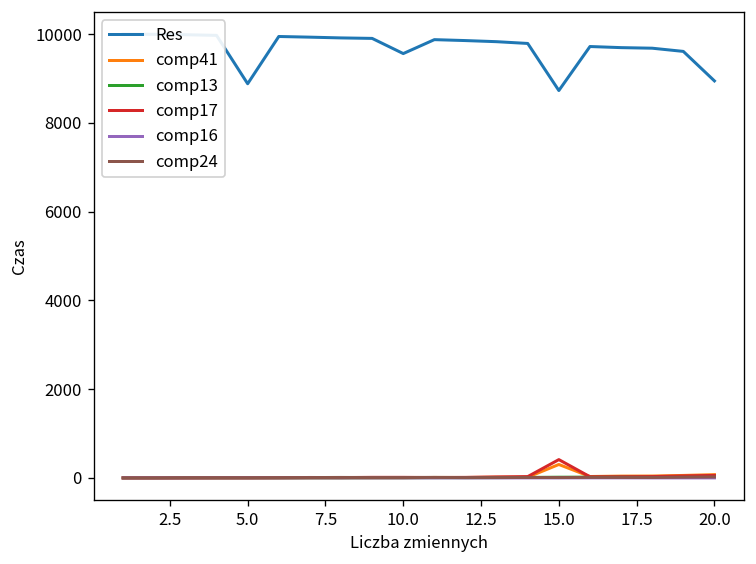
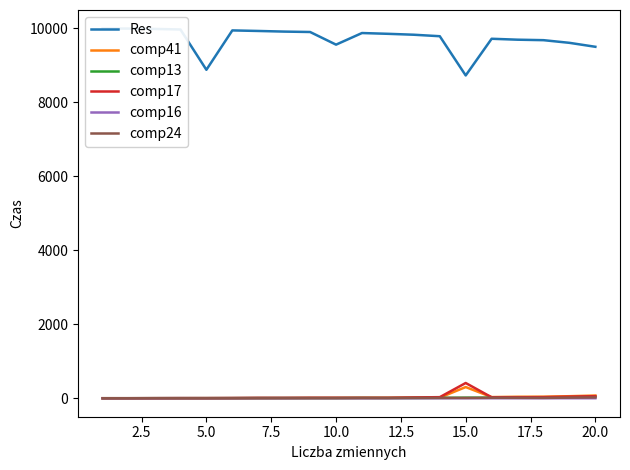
Res, 20.0: 8900 -> 9500
